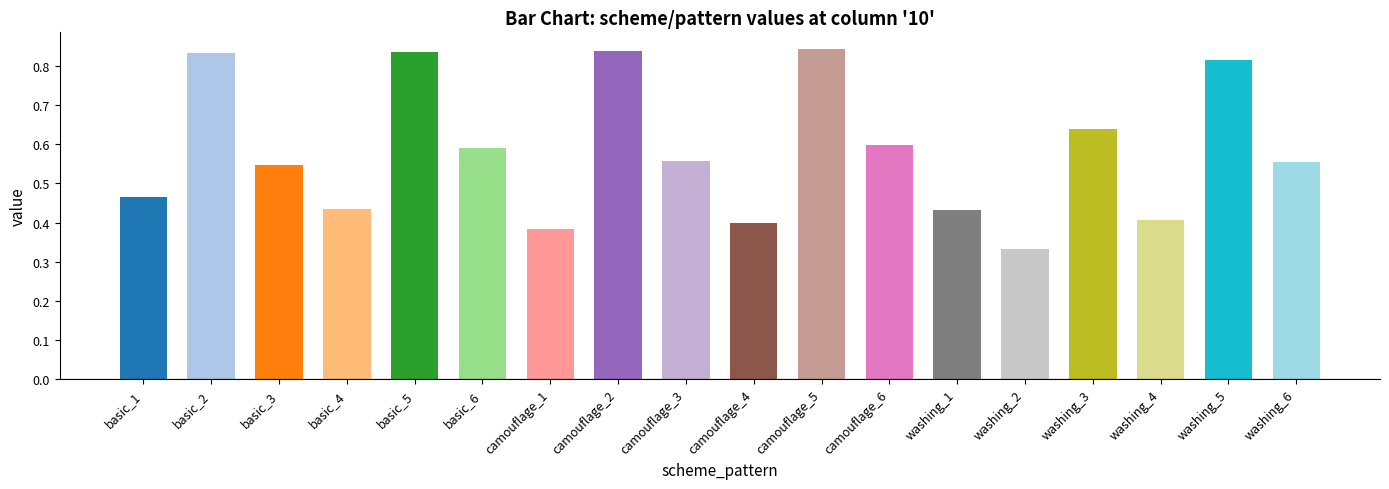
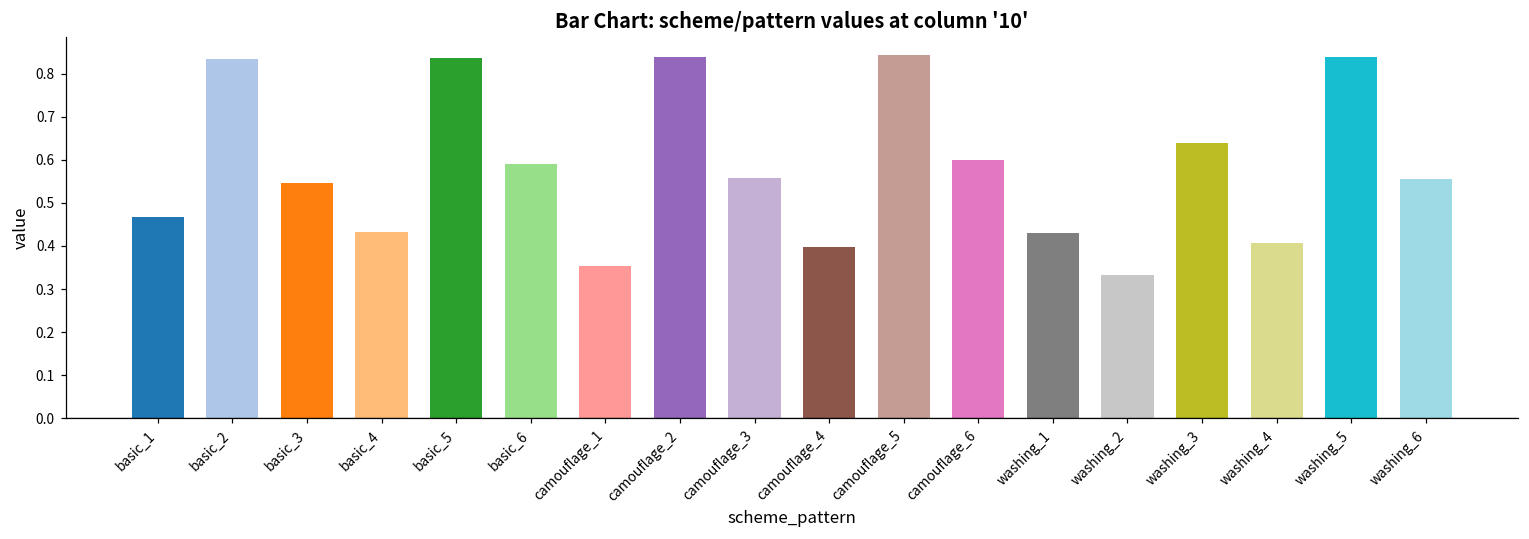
camouflage_1: 0.38 -> 0.35
washing_5: 0.82 -> 0.84
